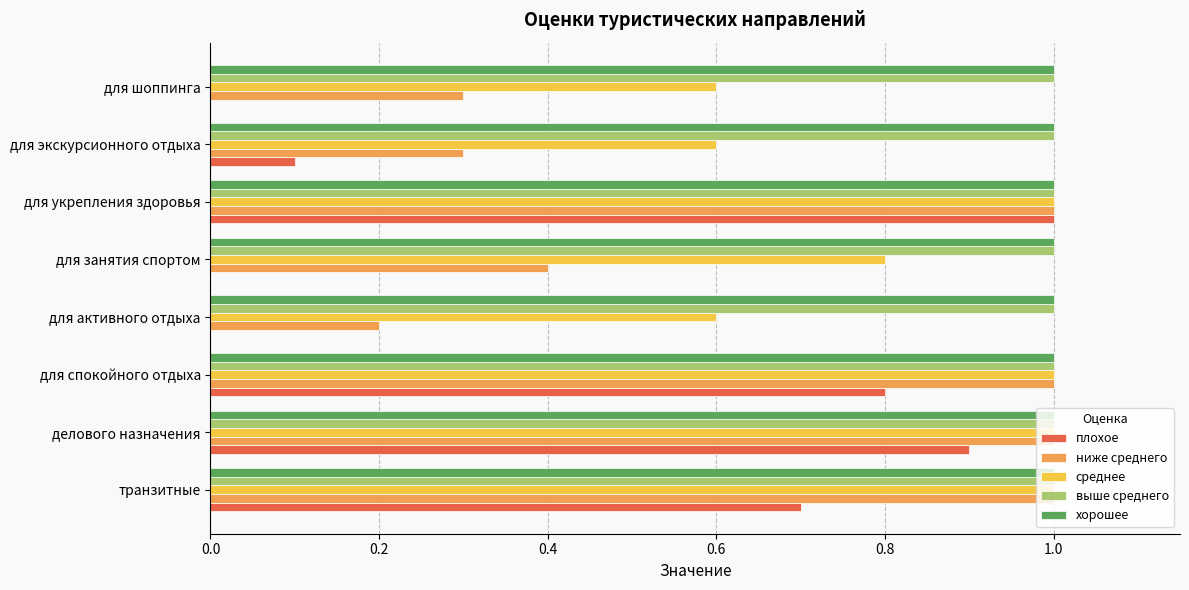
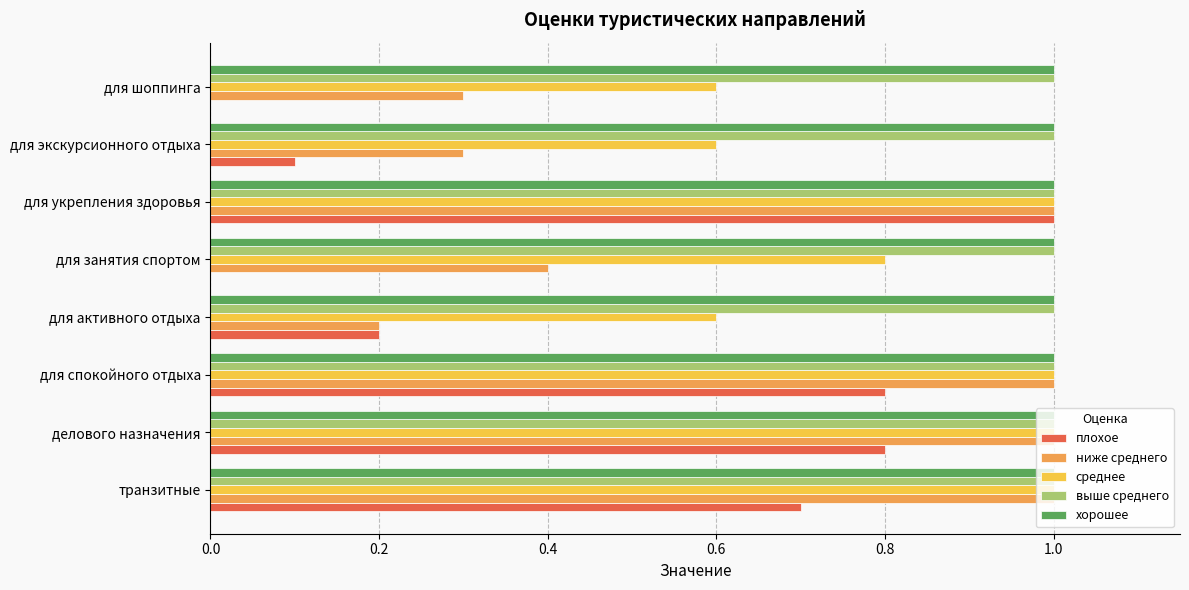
плохое, для активного отдыха: 0.0 -> 0.2
плохое, делового назначения: 0.9 -> 0.8
